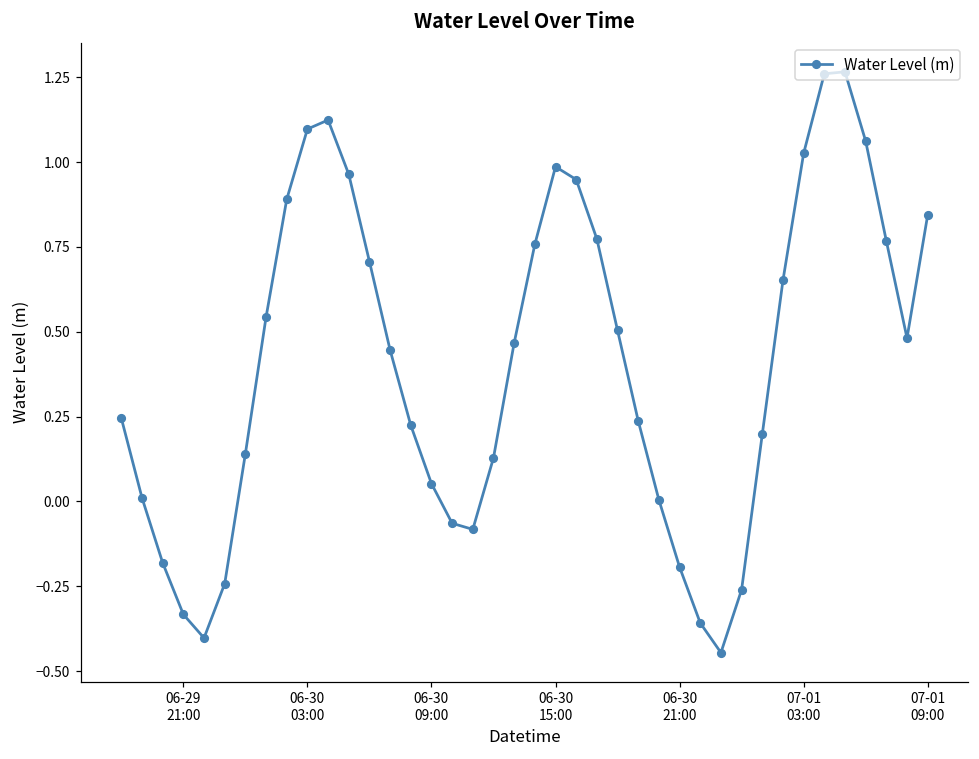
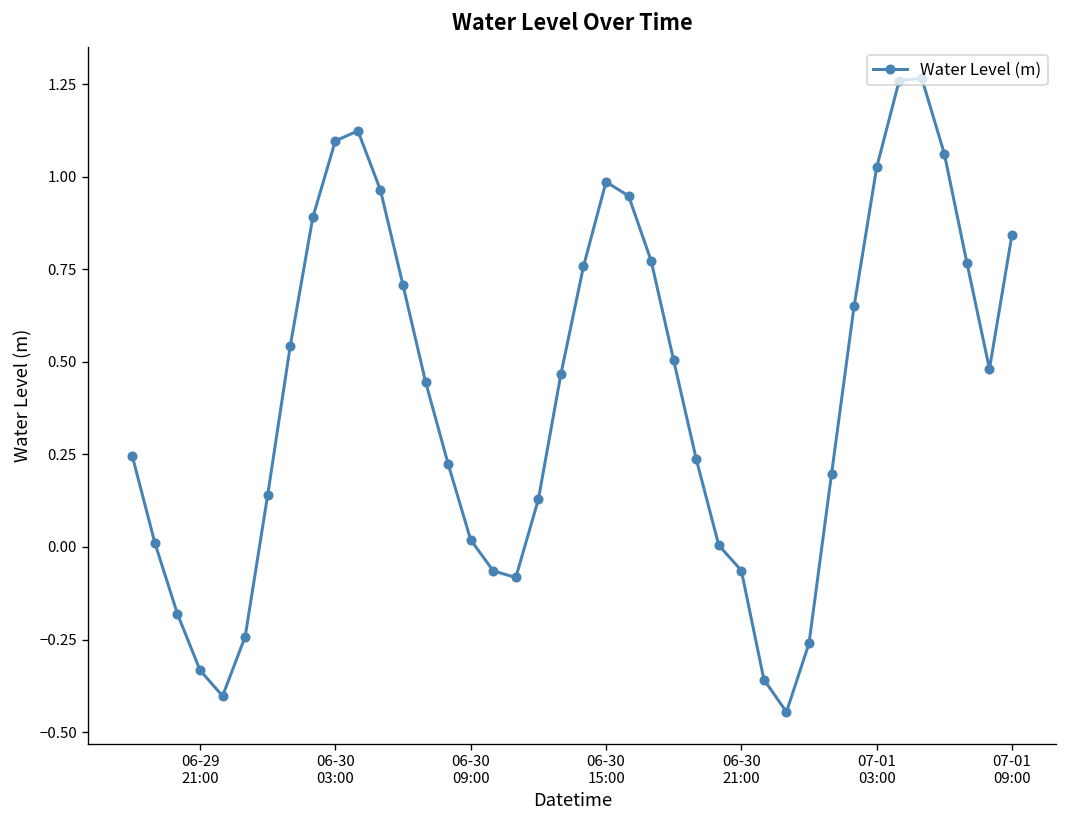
06-30 09:00: 0.05 -> 0.02
06-30 21:00: -0.19 -> -0.06
